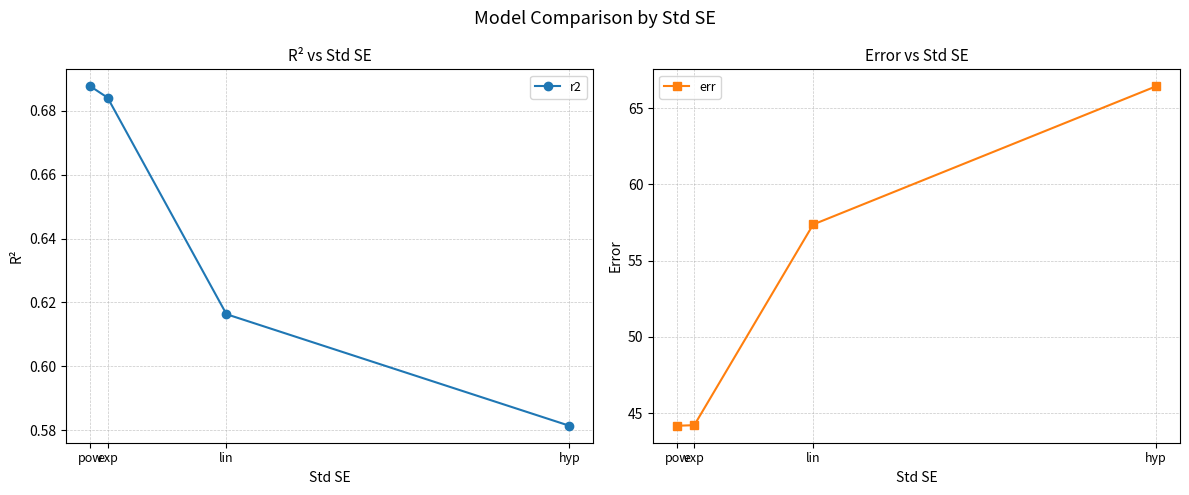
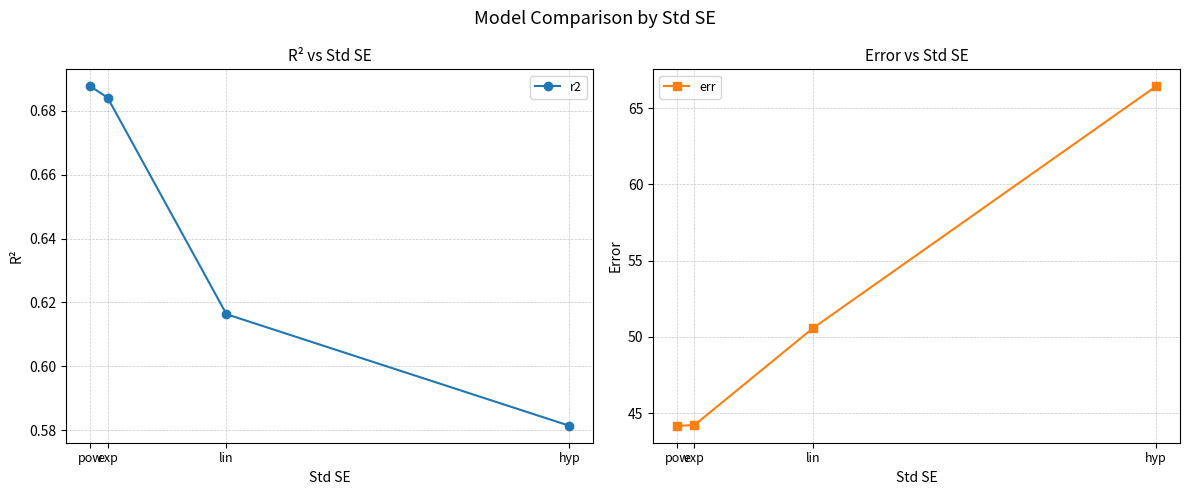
Error vs Std SE, lin: 57.4 -> 50.6
